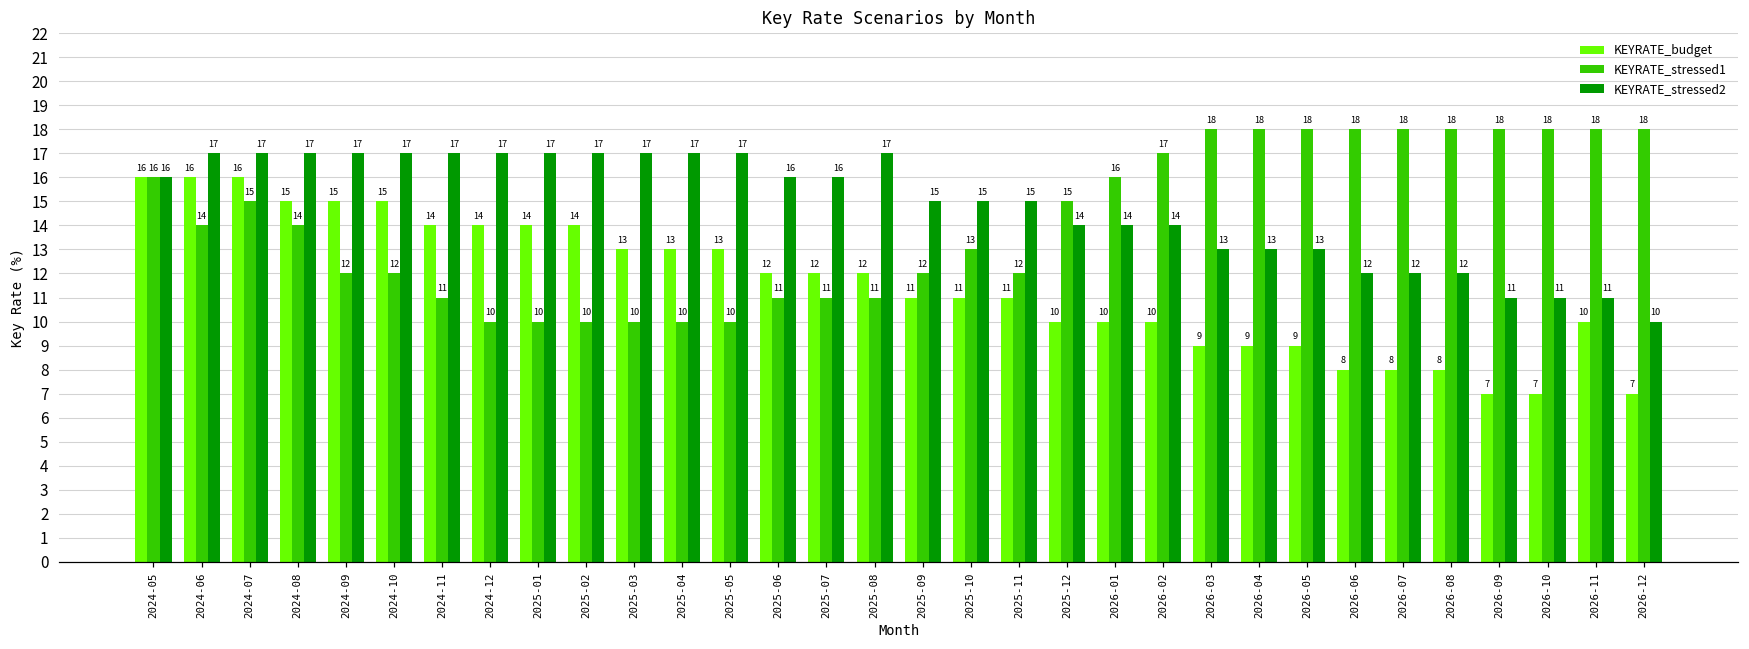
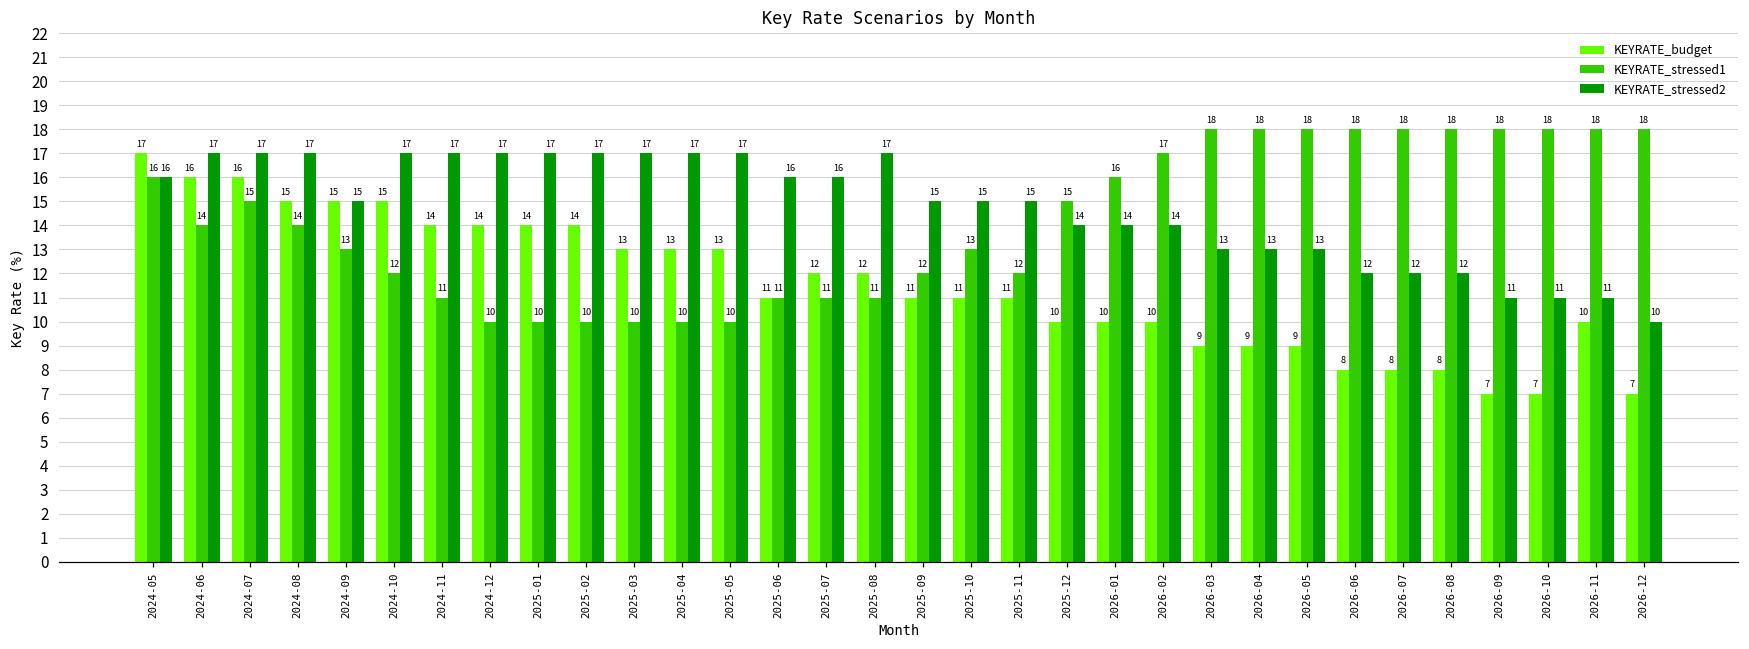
KEYRATE_budget, 2024-05: 16 -> 17
KEYRATE_stressed1, 2024-09: 12 -> 13
KEYRATE_stressed2, 2024-09: 17 -> 15
KEYRATE_budget, 2025-06: 12 -> 11
